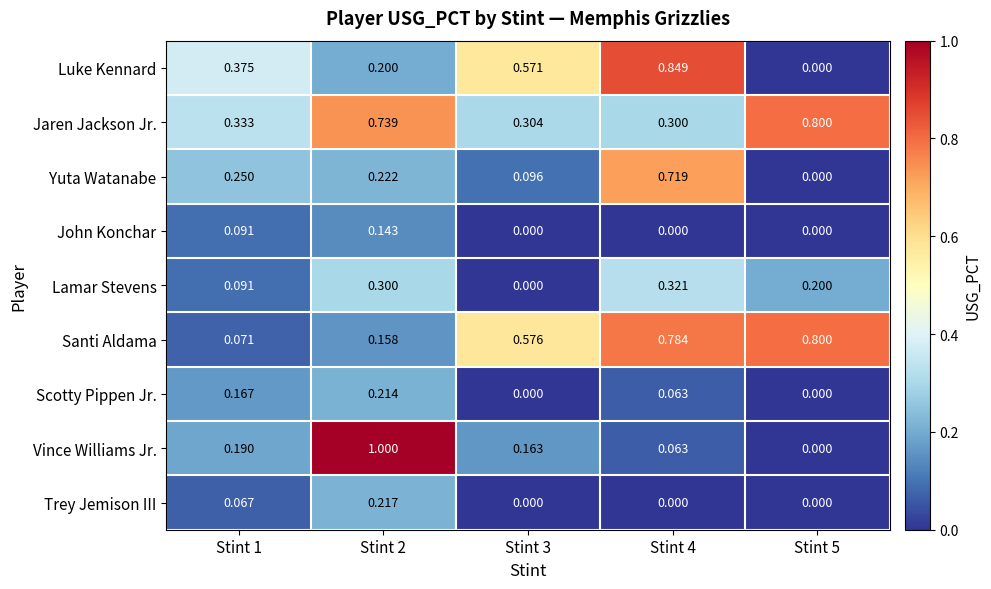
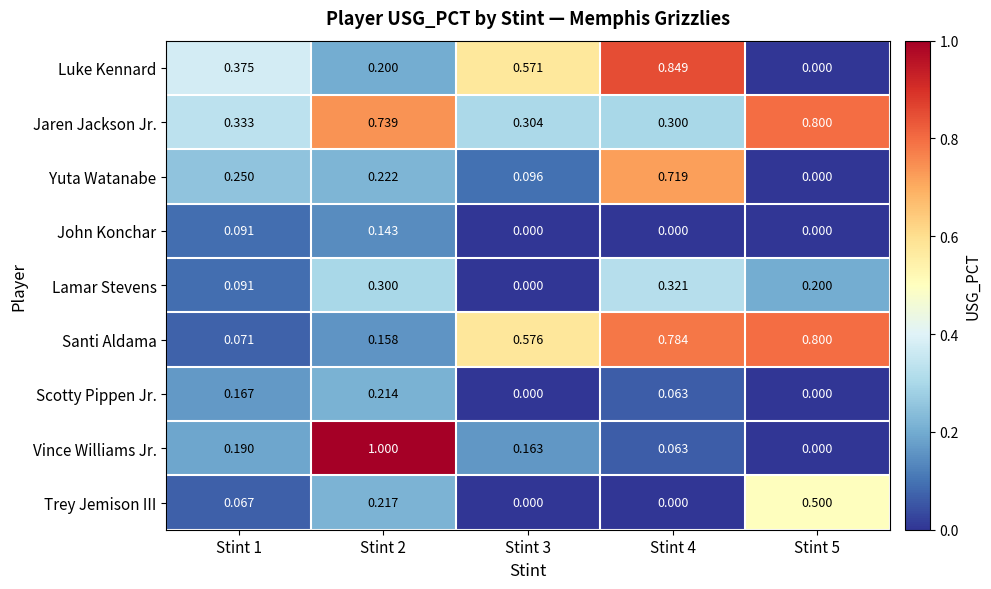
Trey Jemison III, Stint 5: 0.000 -> 0.500
